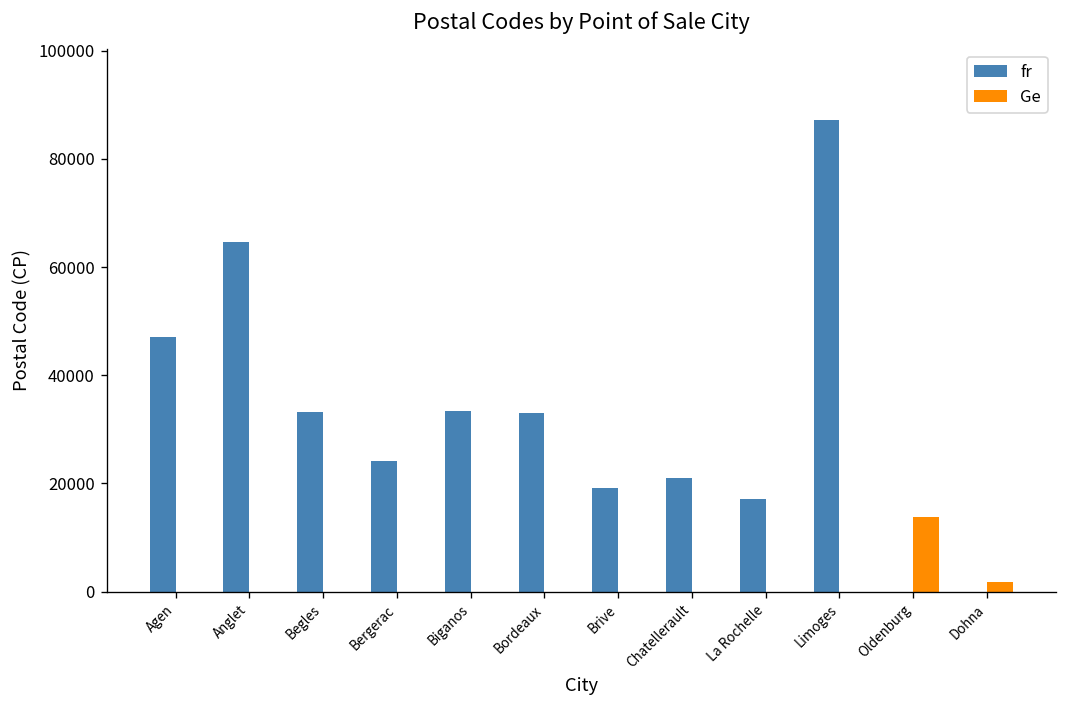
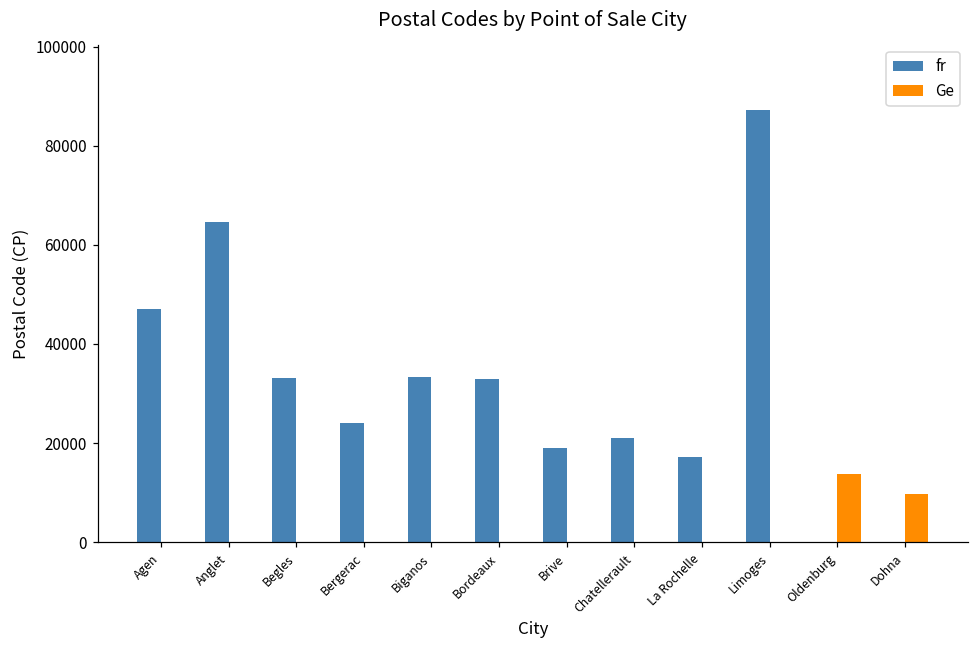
Ge, Dohna: 2000 -> 10000
